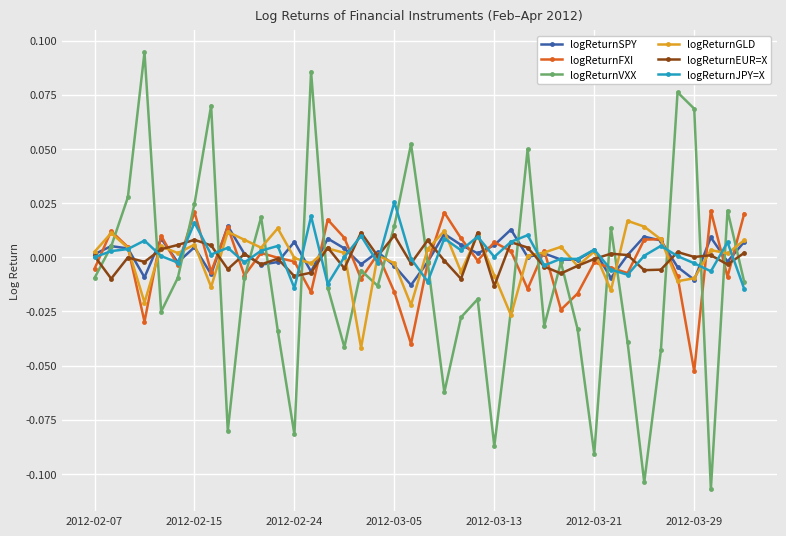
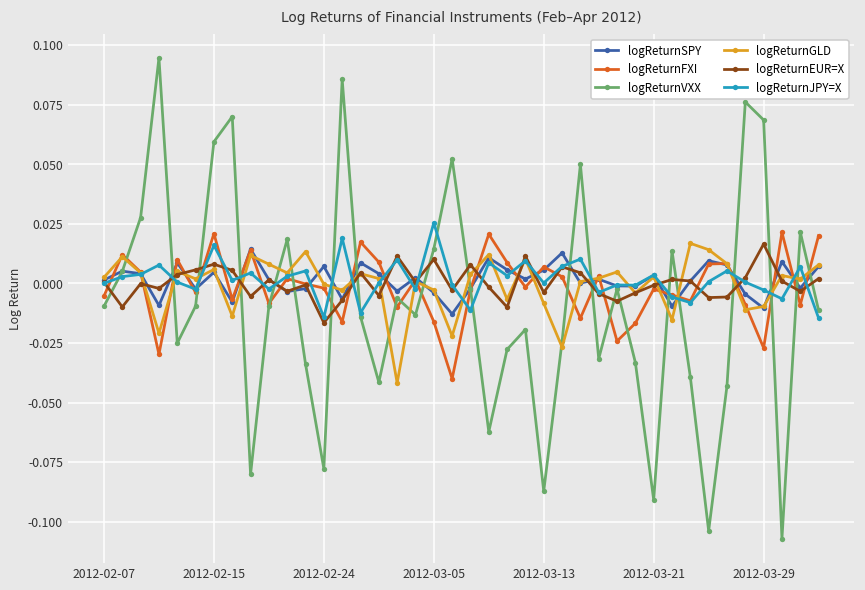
logReturnVXX, 2012-02-15: 0.025 -> 0.059
logReturnVXX, 2012-02-24: -0.082 -> -0.078
logReturnEUR=X, 2012-02-24: -0.009 -> -0.017
logReturnEUR=X, 2012-03-13: -0.013 -> -0.004
logReturnFXI, 2012-03-29: -0.053 -> -0.027
logReturnEUR=X, 2012-03-29: 0.000 -> 0.016
